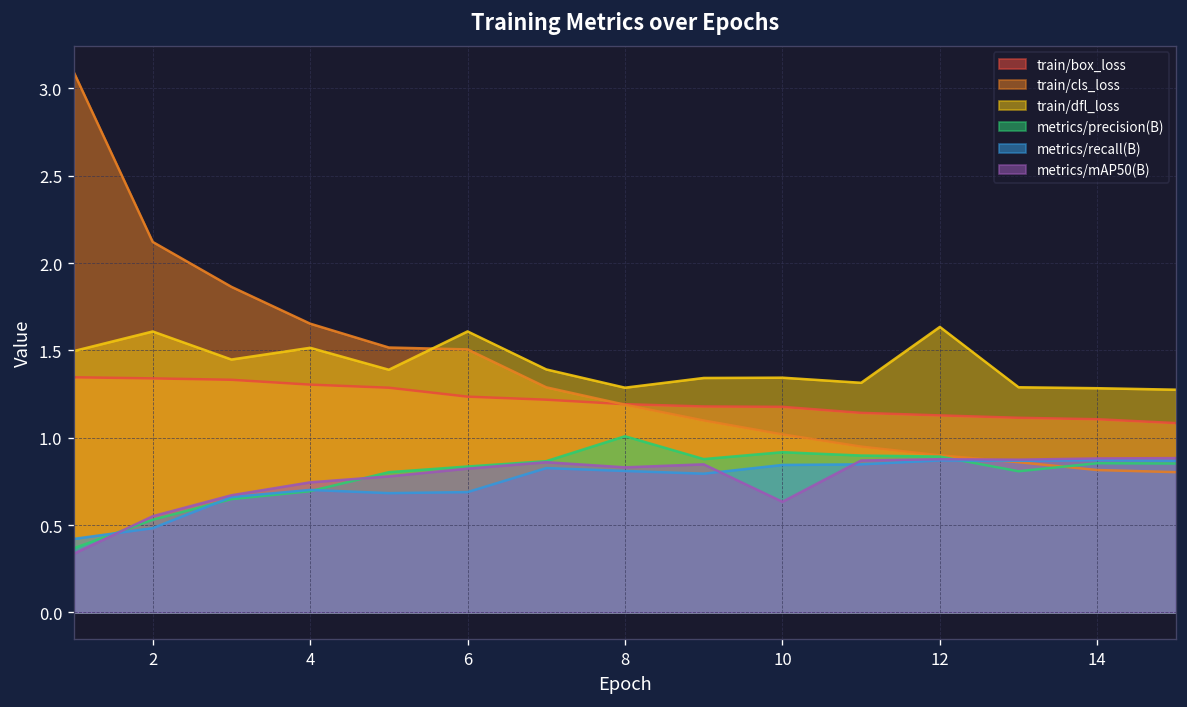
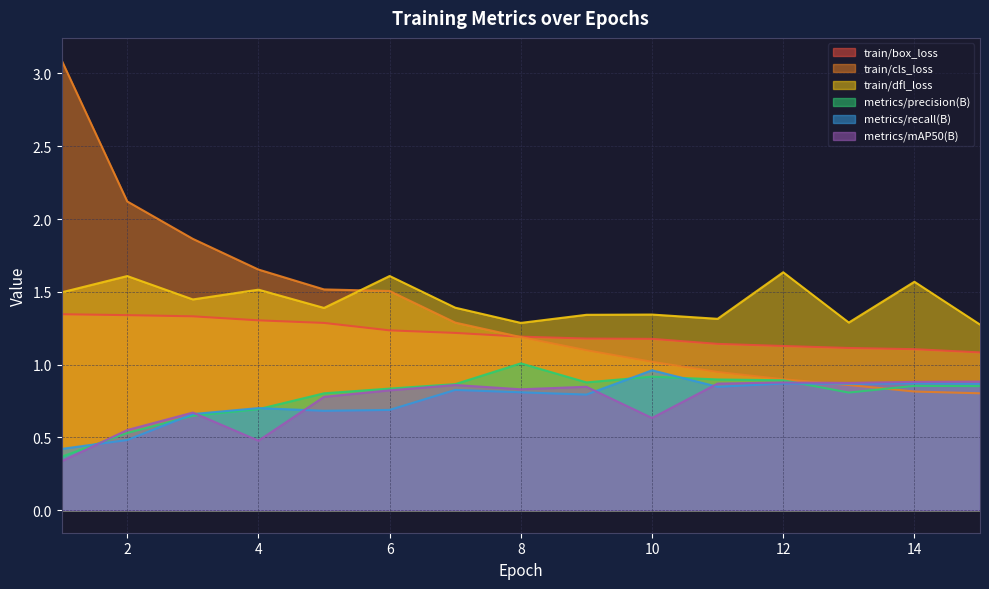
metrics/mAP50(B), 4: 0.74 -> 0.48
metrics/recall(B), 10: 0.84 -> 0.96
train/dfl_loss, 14: 1.28 -> 1.57
